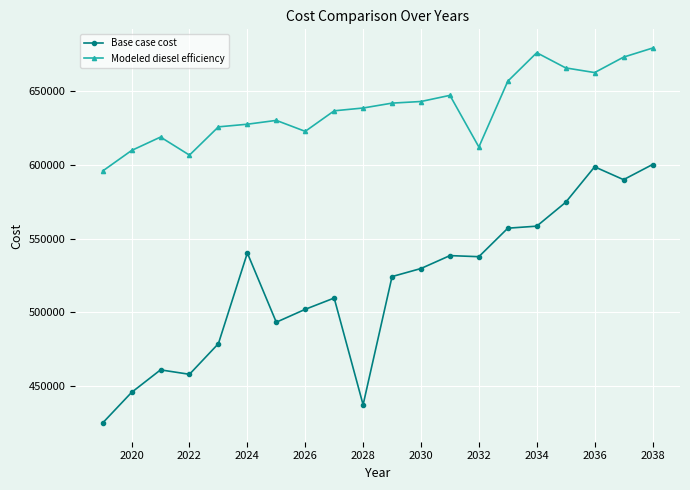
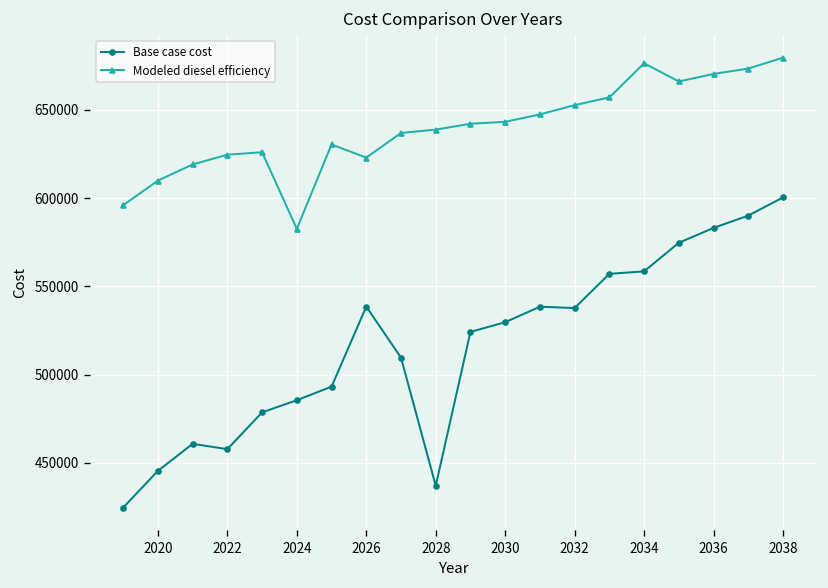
Modeled diesel efficiency, 2022: 607000 -> 625000
Base case cost, 2024: 540000 -> 485000
Modeled diesel efficiency, 2024: 628000 -> 583000
Base case cost, 2026: 502000 -> 538000
Modeled diesel efficiency, 2032: 612000 -> 653000
Base case cost, 2036: 599000 -> 583000
Modeled diesel efficiency, 2036: 663000 -> 670000
